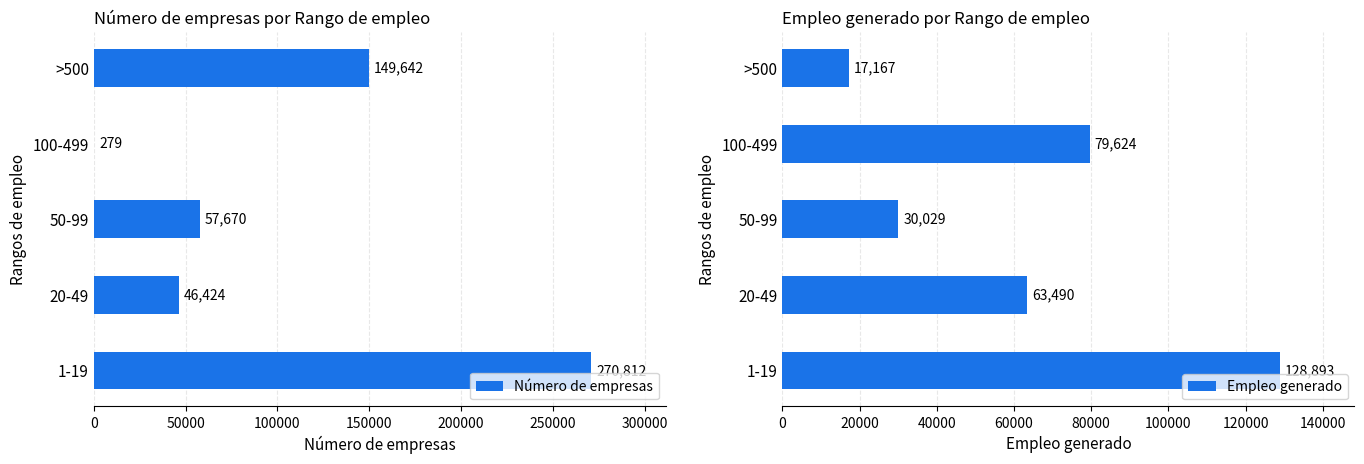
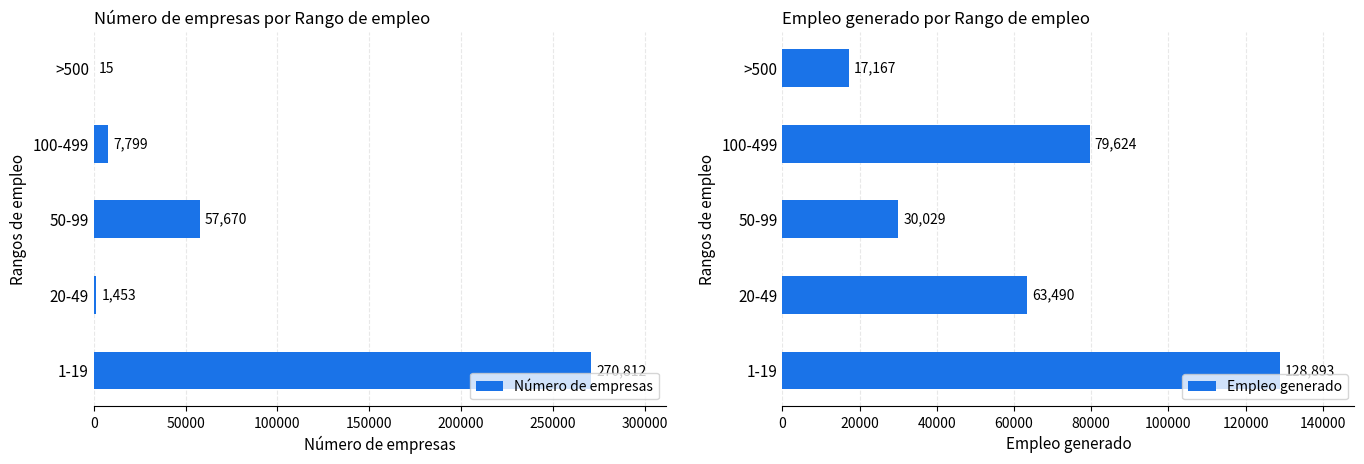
Número de empresas por Rango de empleo, >500: 149,642 -> 15
Número de empresas por Rango de empleo, 100-499: 279 -> 7,799
Número de empresas por Rango de empleo, 20-49: 46,424 -> 1,453
